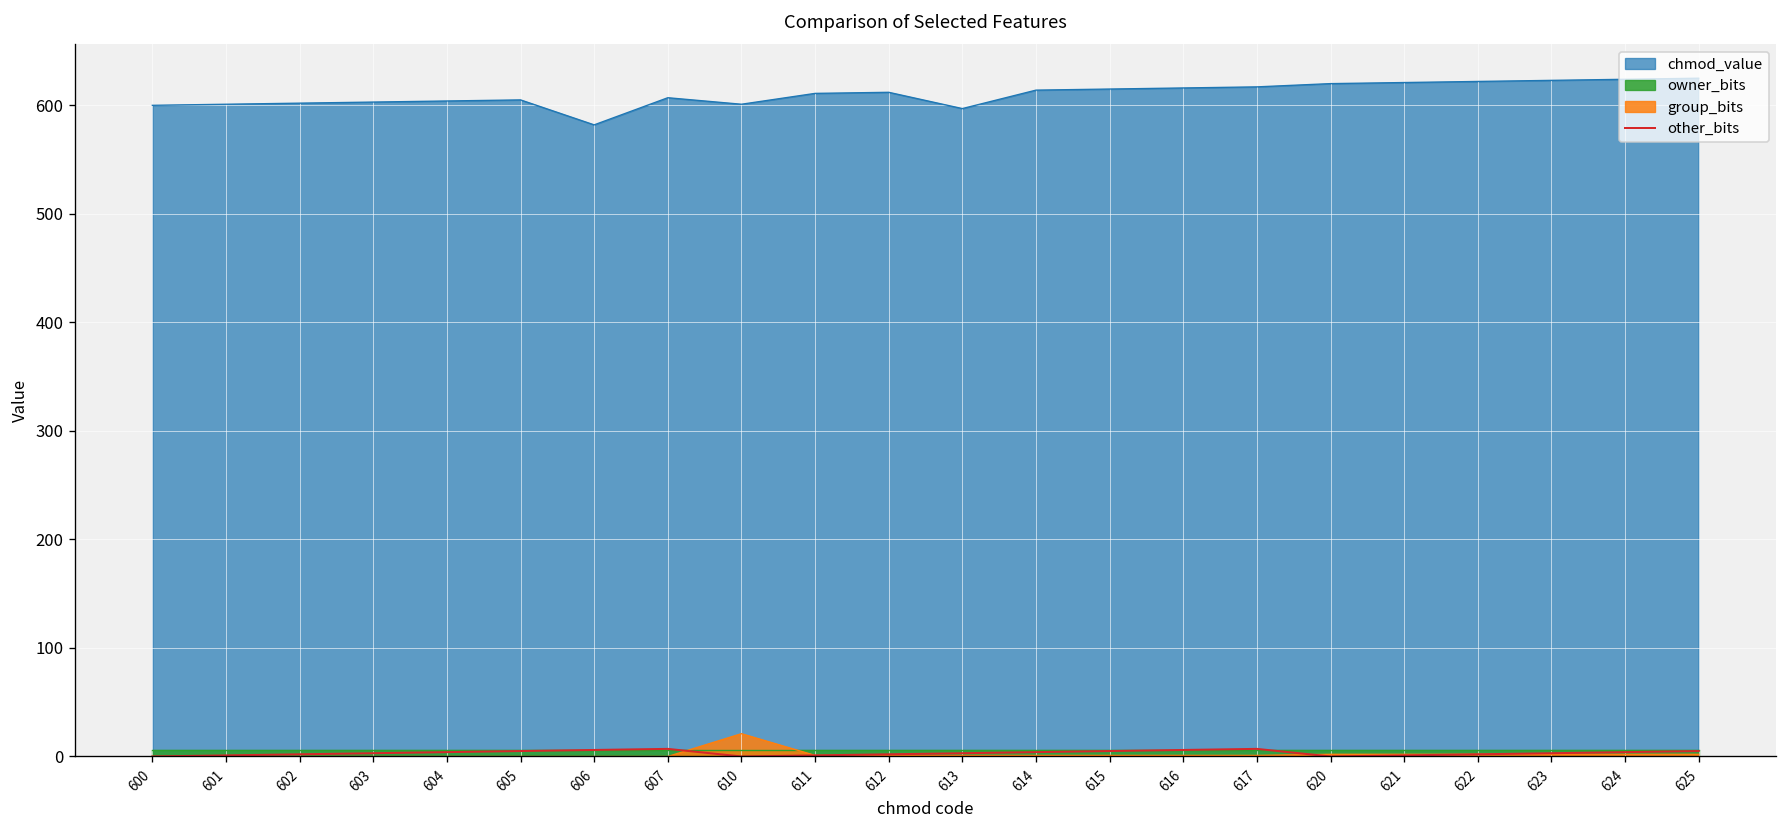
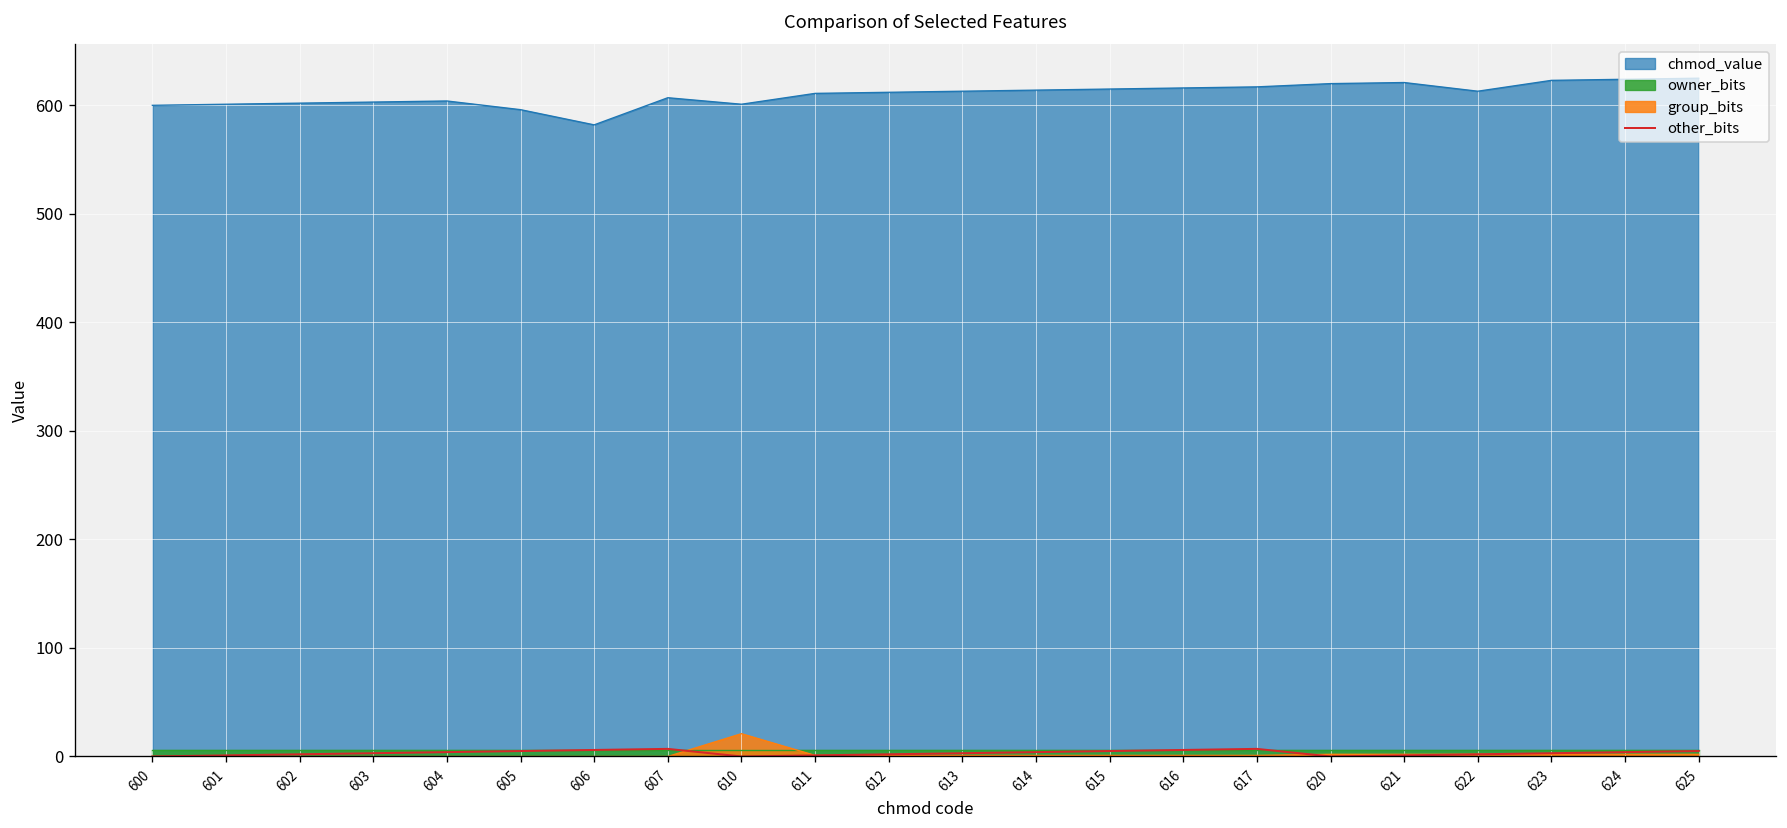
chmod_value, 605: 610 -> 600
chmod_value, 613: 600 -> 610
chmod_value, 622: 620 -> 610
